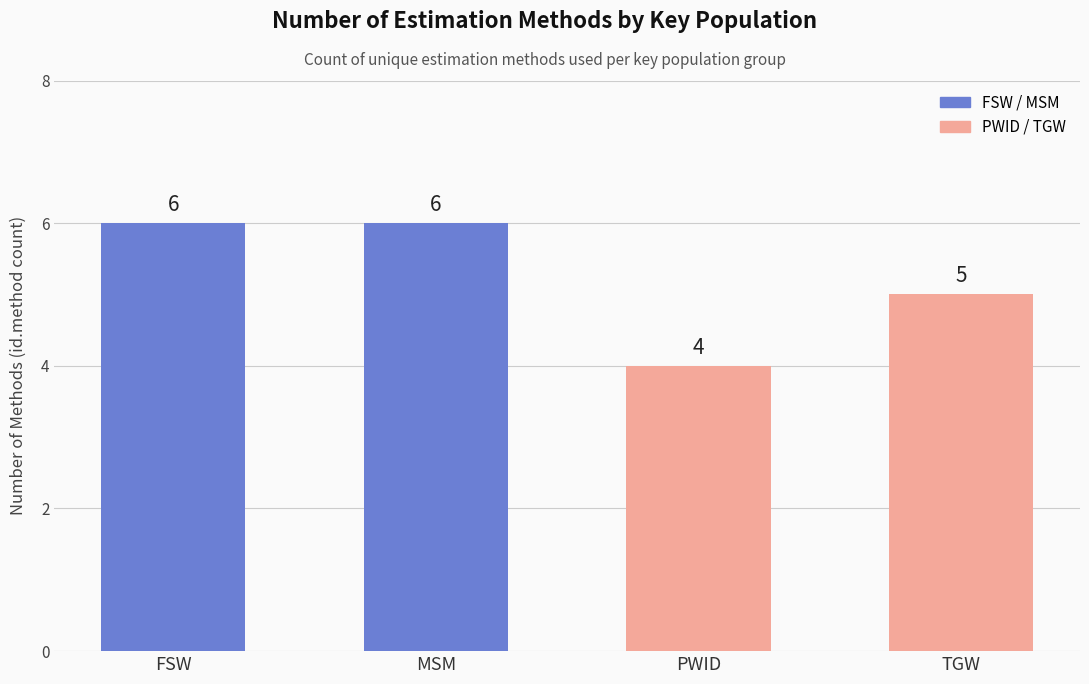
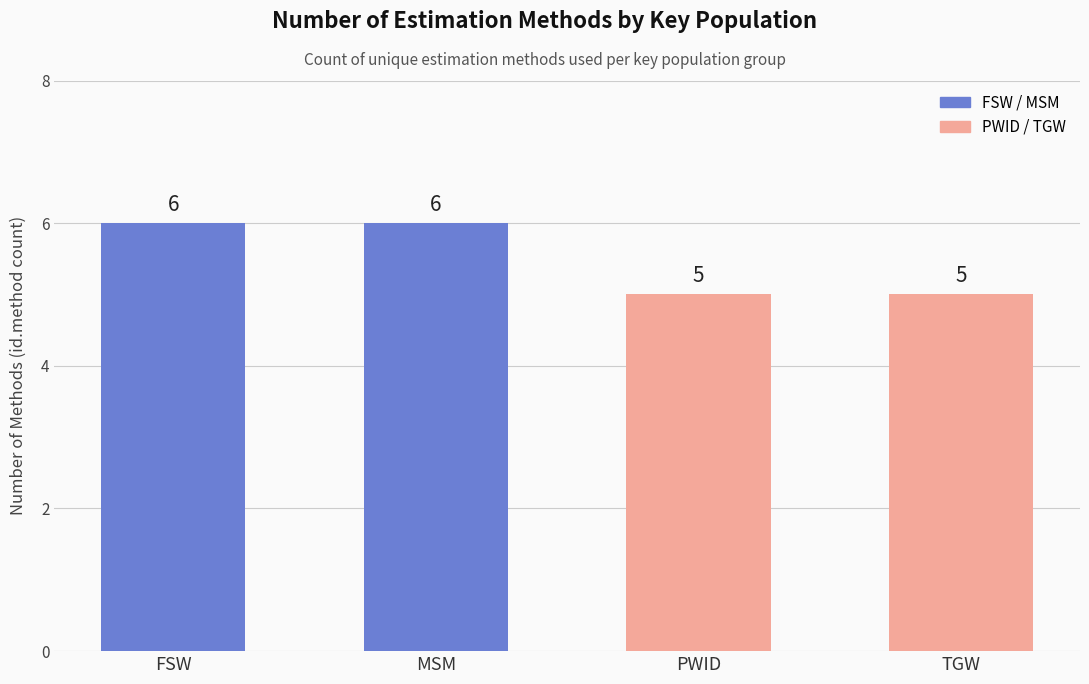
PWID: 4 -> 5
